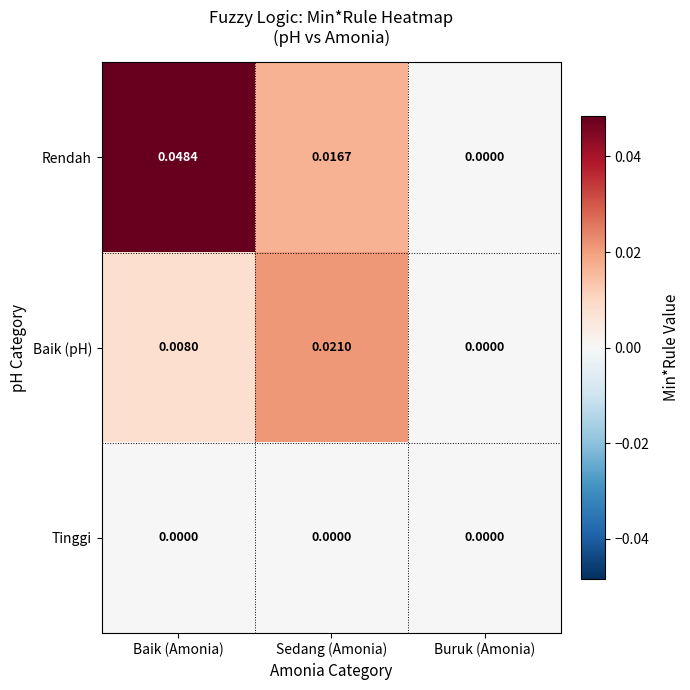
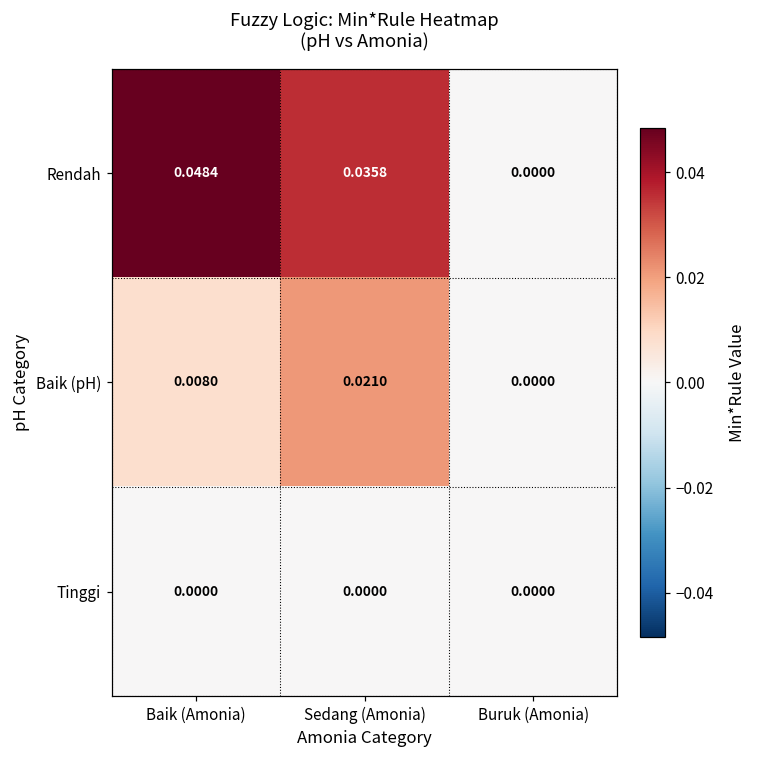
Rendah, Sedang (Amonia): 0.0167 -> 0.0358
